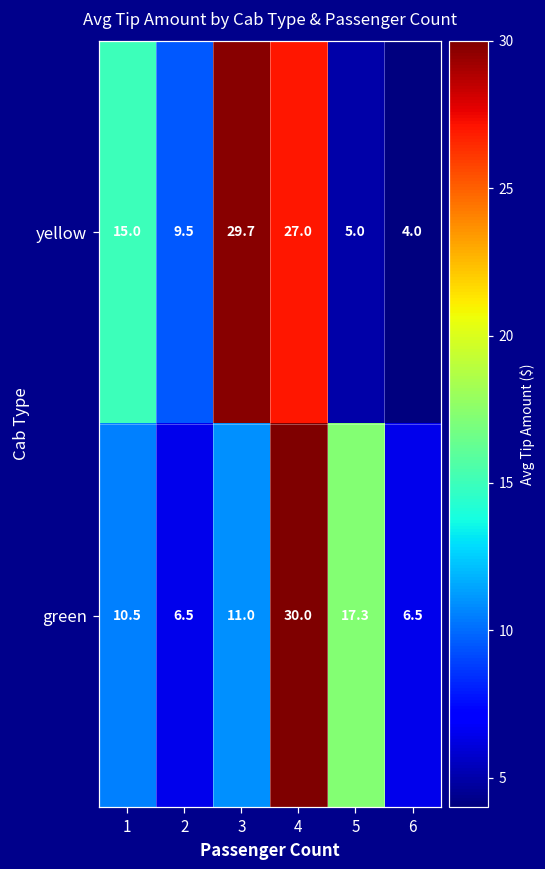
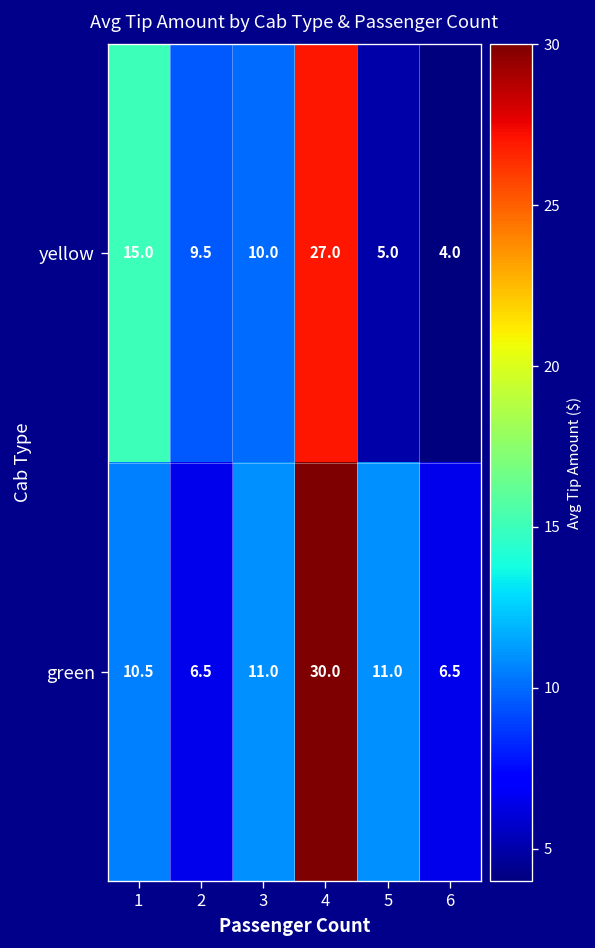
yellow, 3: 29.7 -> 10.0
green, 5: 17.3 -> 11.0
